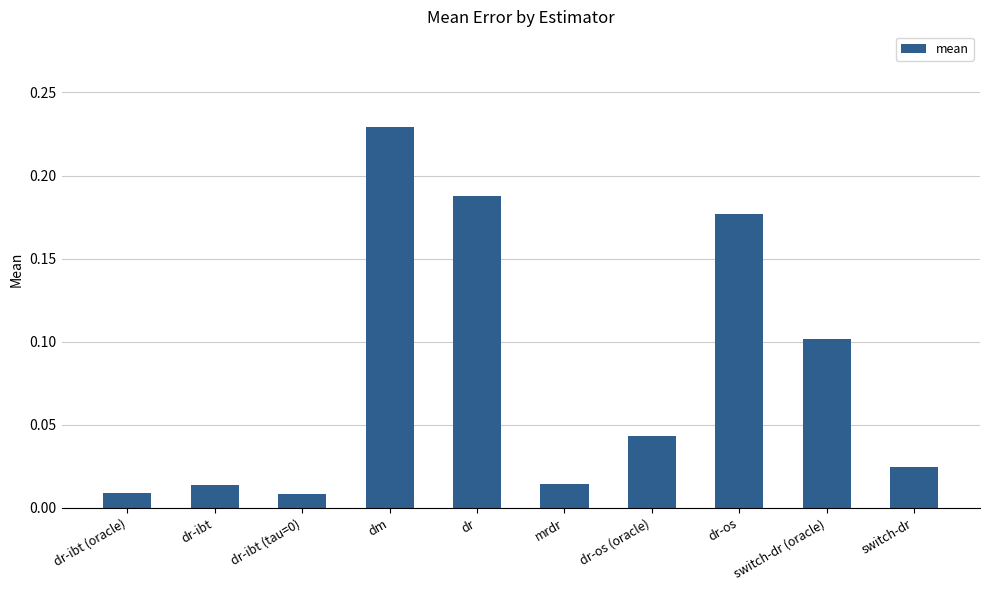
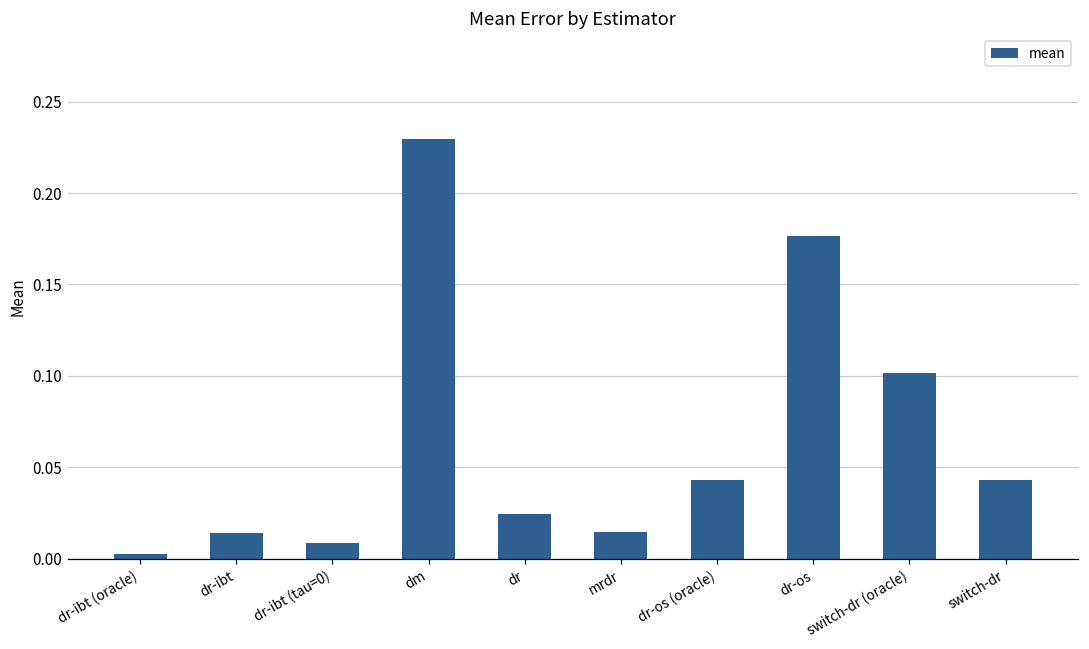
dr-ibt (oracle): 0.009 -> 0.003
dr: 0.188 -> 0.024
switch-dr: 0.024 -> 0.043
